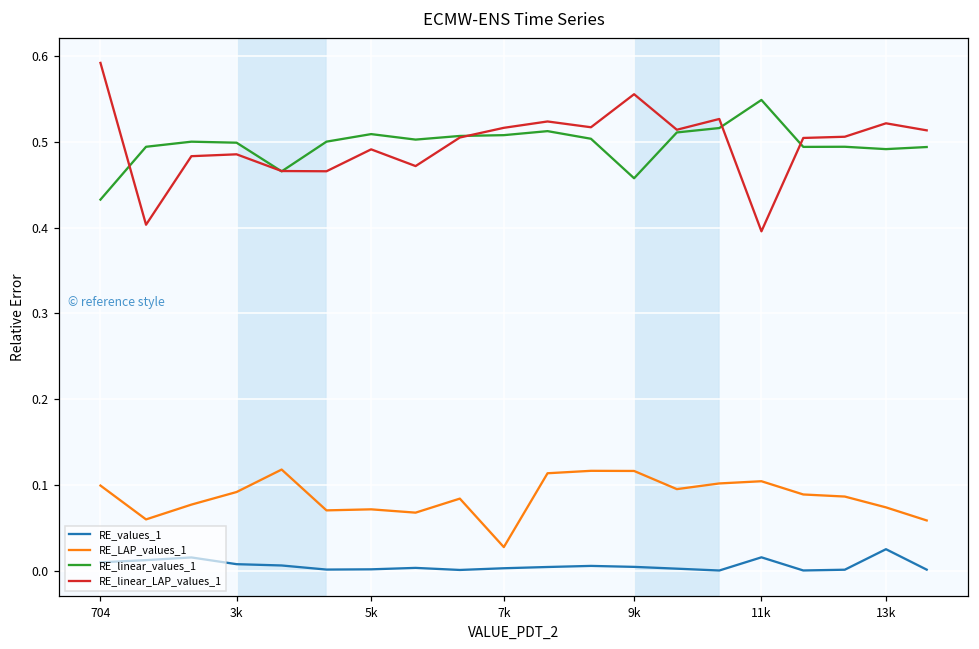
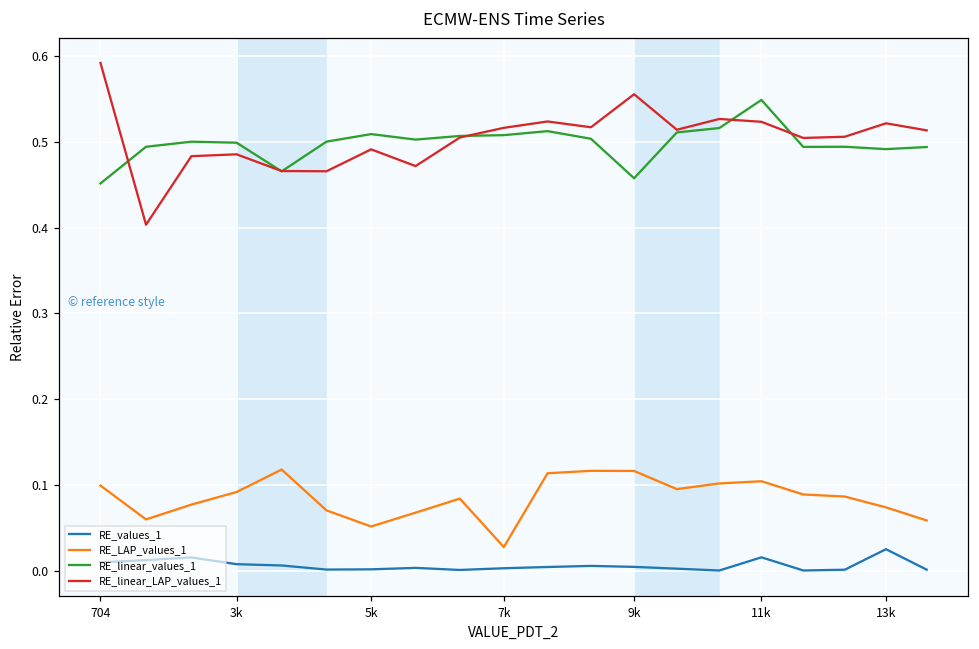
RE_linear_values_1, 704: 0.43 -> 0.45
RE_LAP_values_1, 5k: 0.07 -> 0.05
RE_linear_LAP_values_1, 11k: 0.40 -> 0.52
